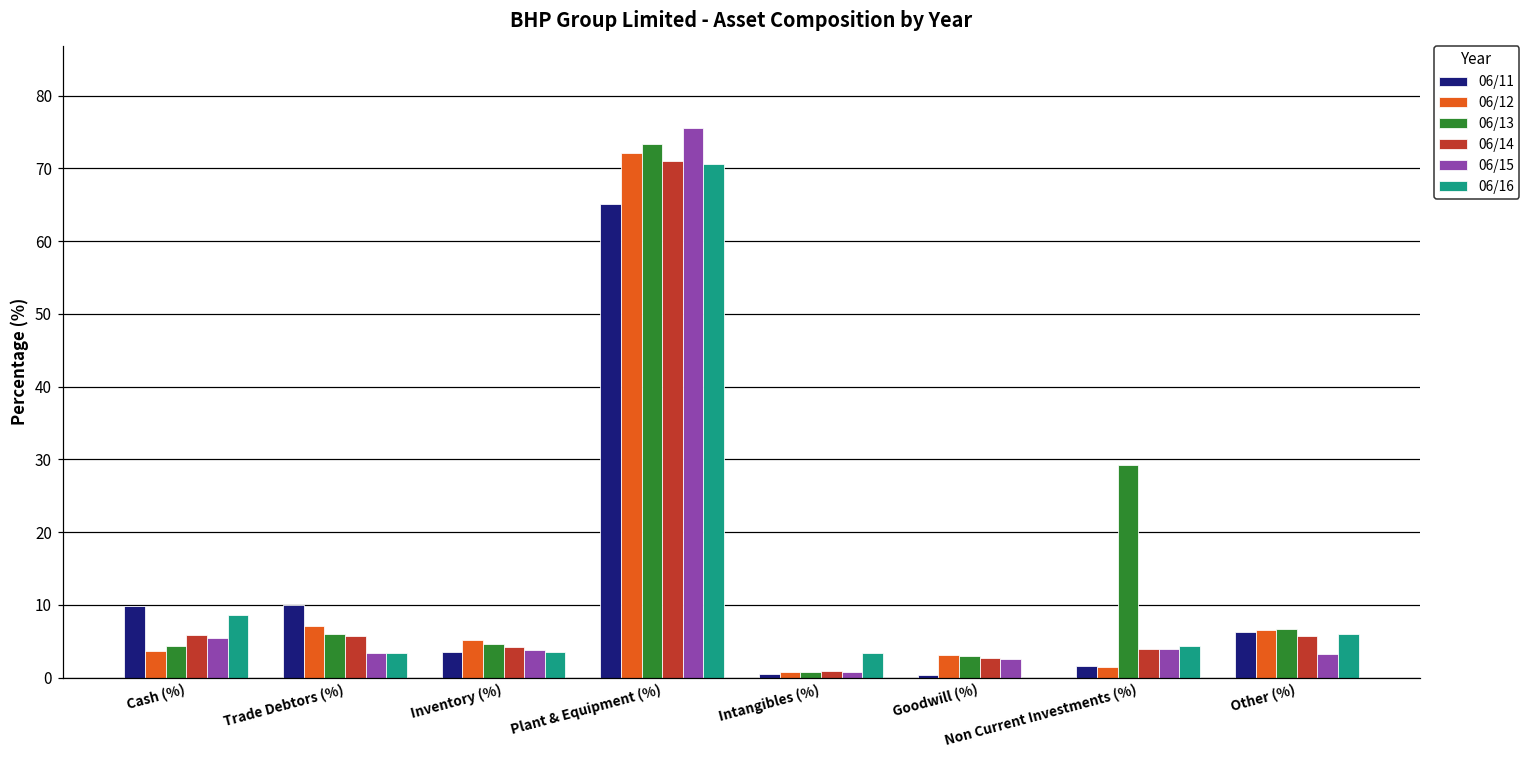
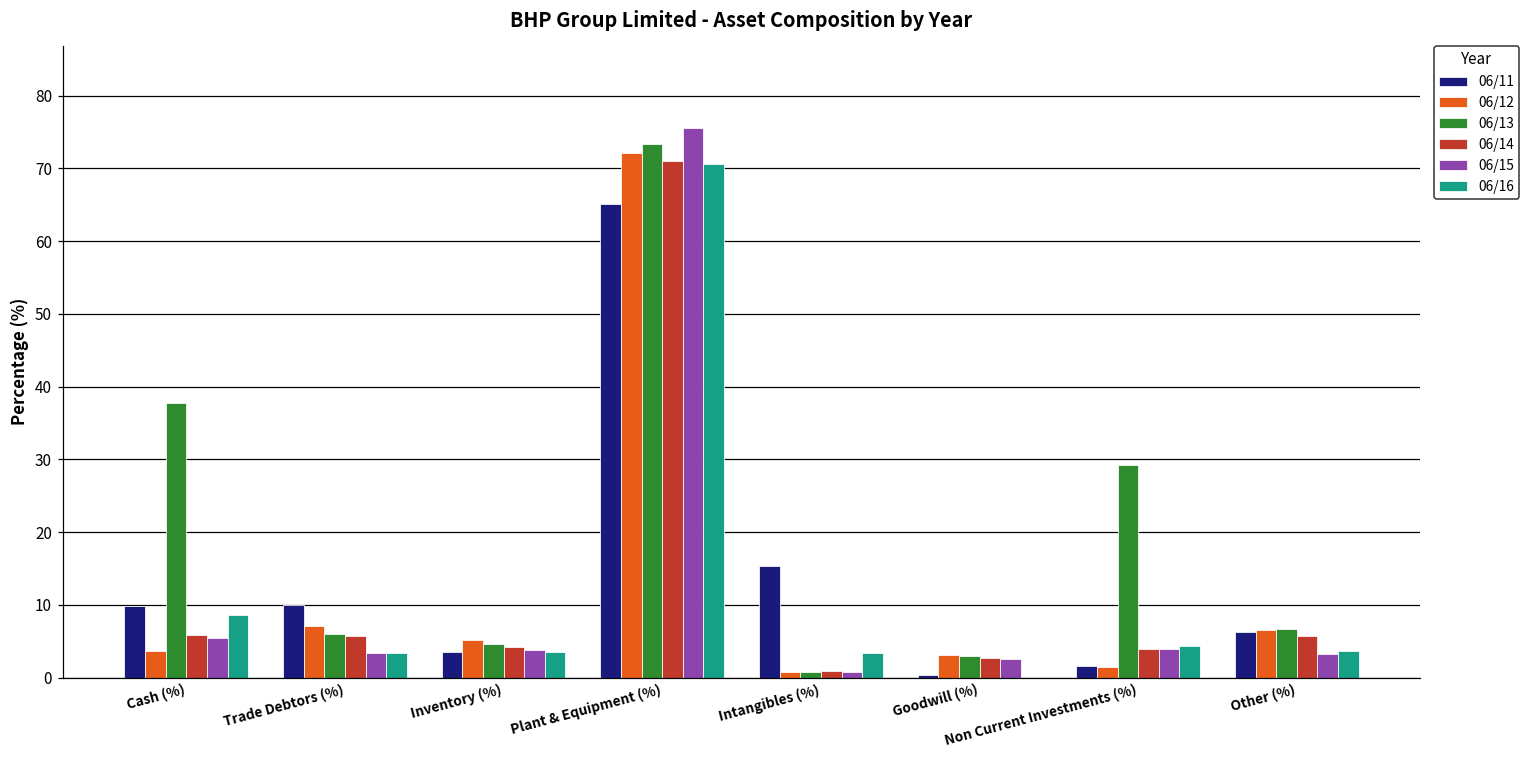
06/13, Cash (%): 4 -> 38
06/11, Intangibles (%): 1 -> 15
06/16, Other (%): 6 -> 4
